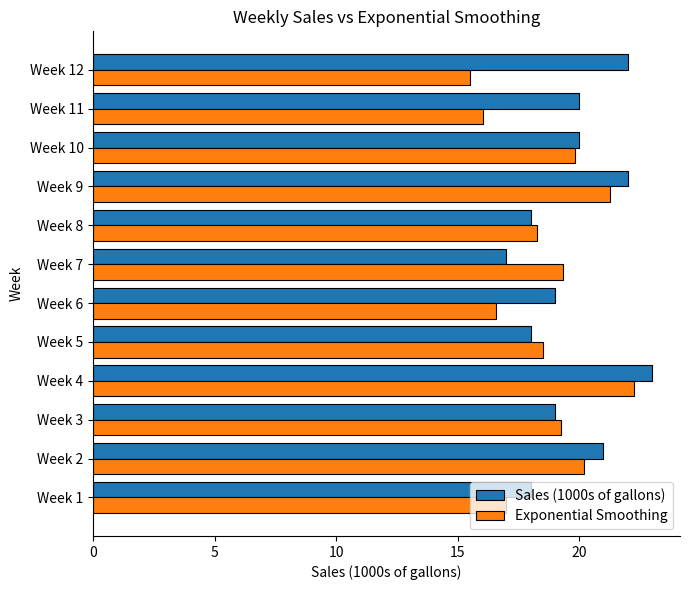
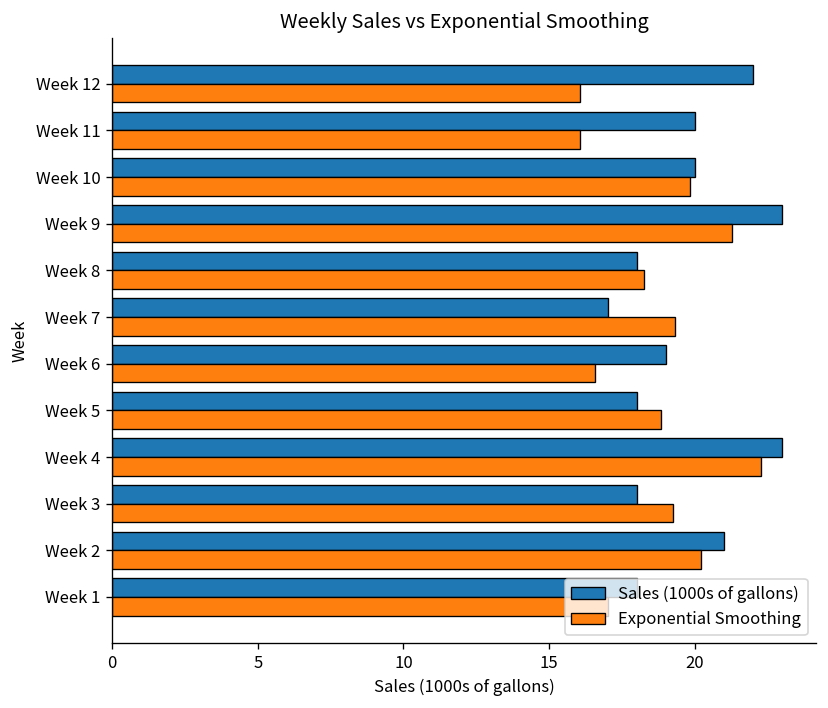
Exponential Smoothing, Week 12: 15.5 -> 16.1
Sales (1000s of gallons), Week 9: 22 -> 23
Exponential Smoothing, Week 5: 18.5 -> 18.8
Sales (1000s of gallons), Week 3: 19 -> 18
